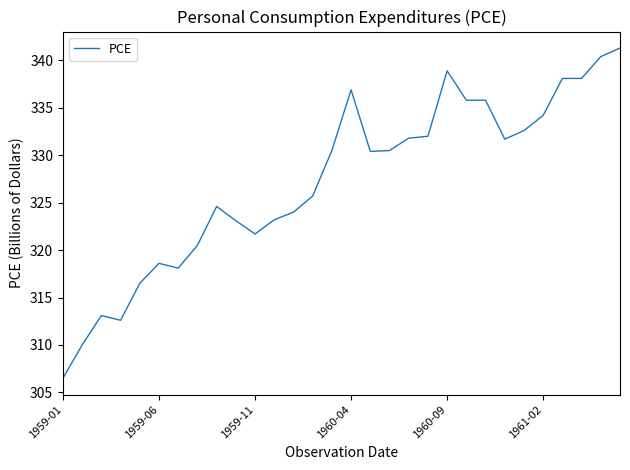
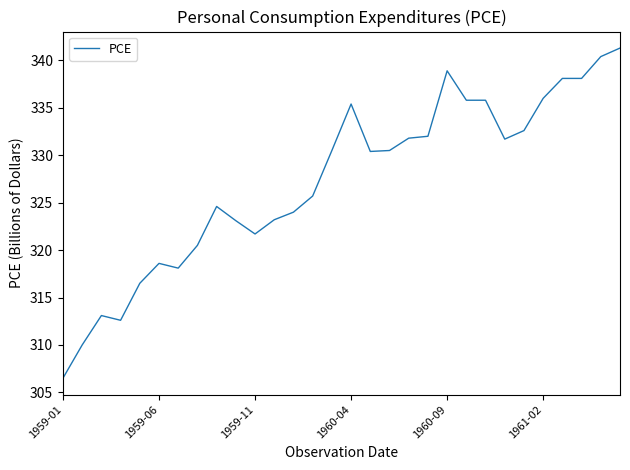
1960-04: 337 -> 335
1961-02: 334 -> 336
